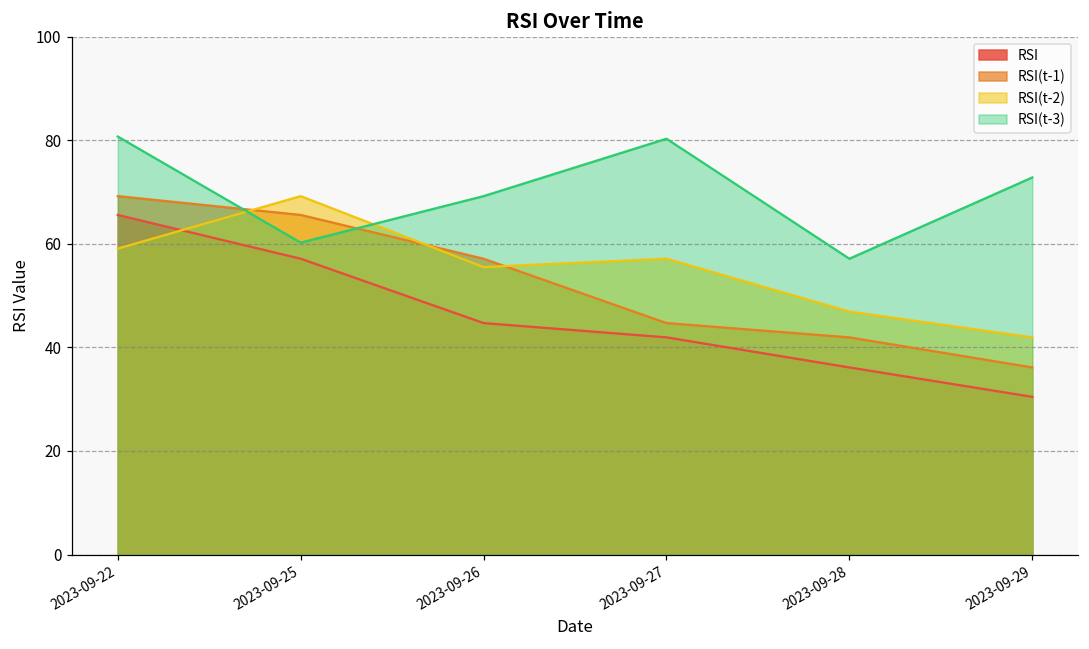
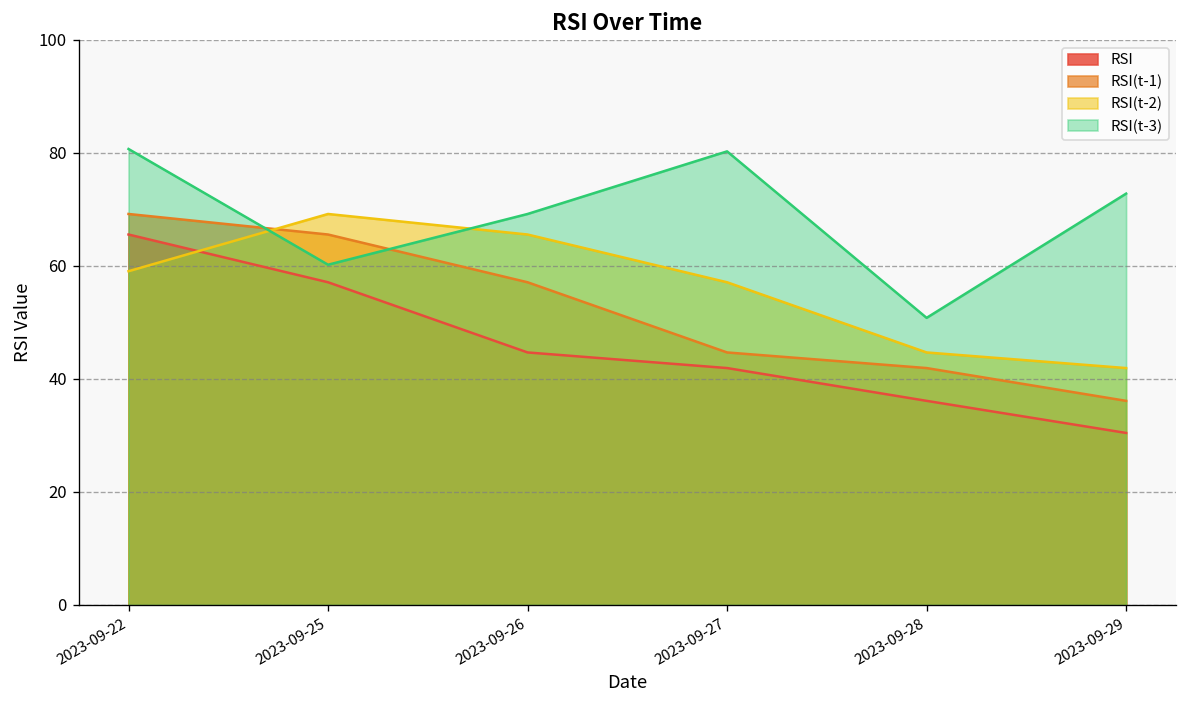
RSI(t-2), 2023-09-26: 56 -> 66
RSI(t-2), 2023-09-28: 47 -> 45
RSI(t-3), 2023-09-28: 57 -> 51
